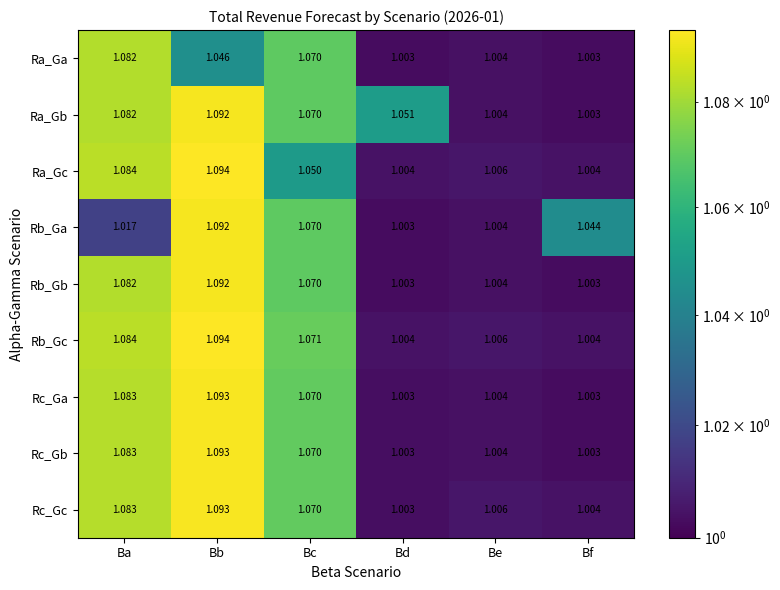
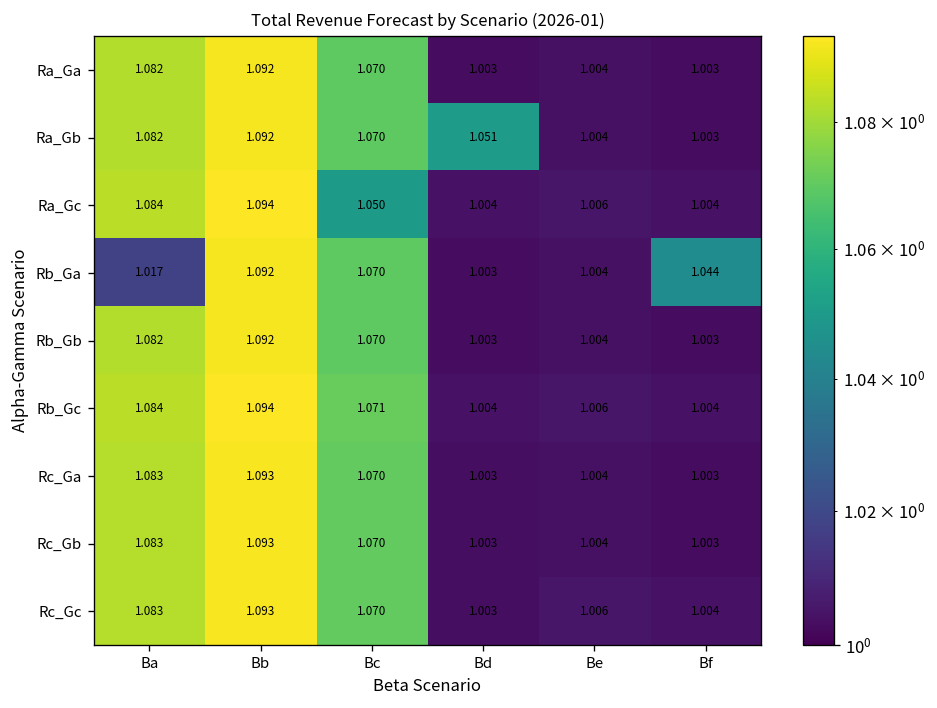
Ra_Ga, Bb: 1.046 -> 1.092
